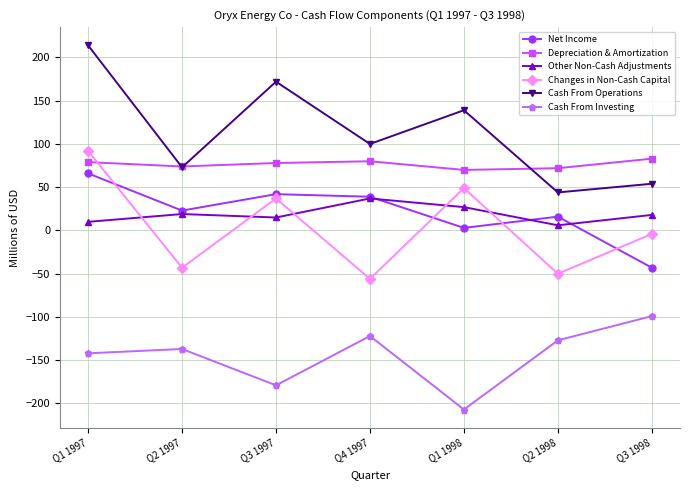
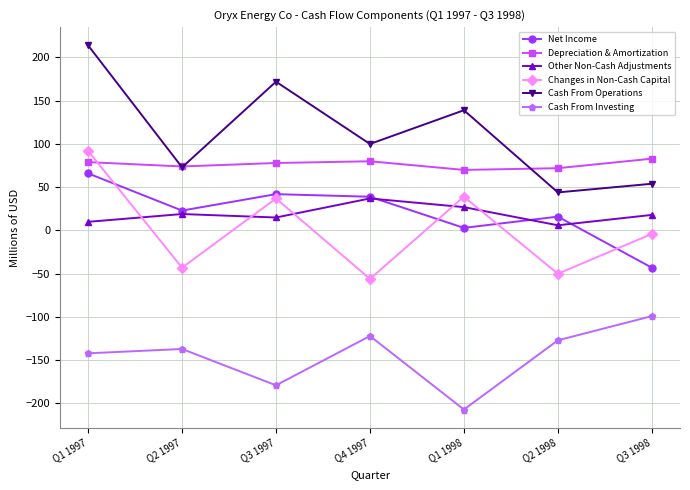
Changes in Non-Cash Capital, Q1 1998: 50 -> 40
